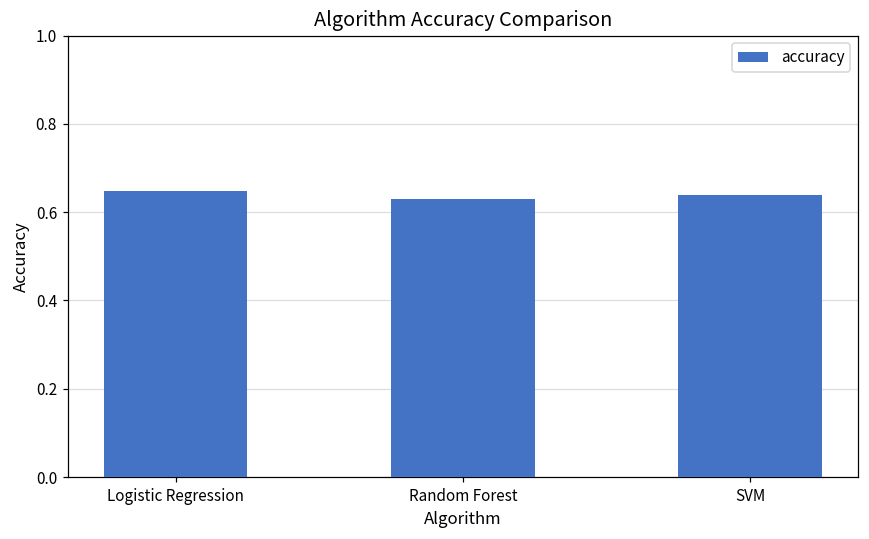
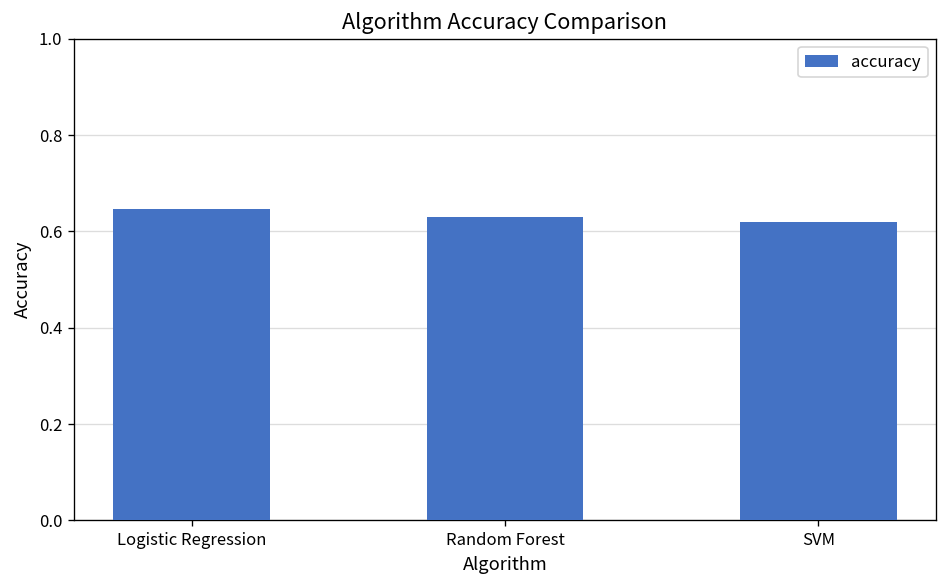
SVM: 0.64 -> 0.62
